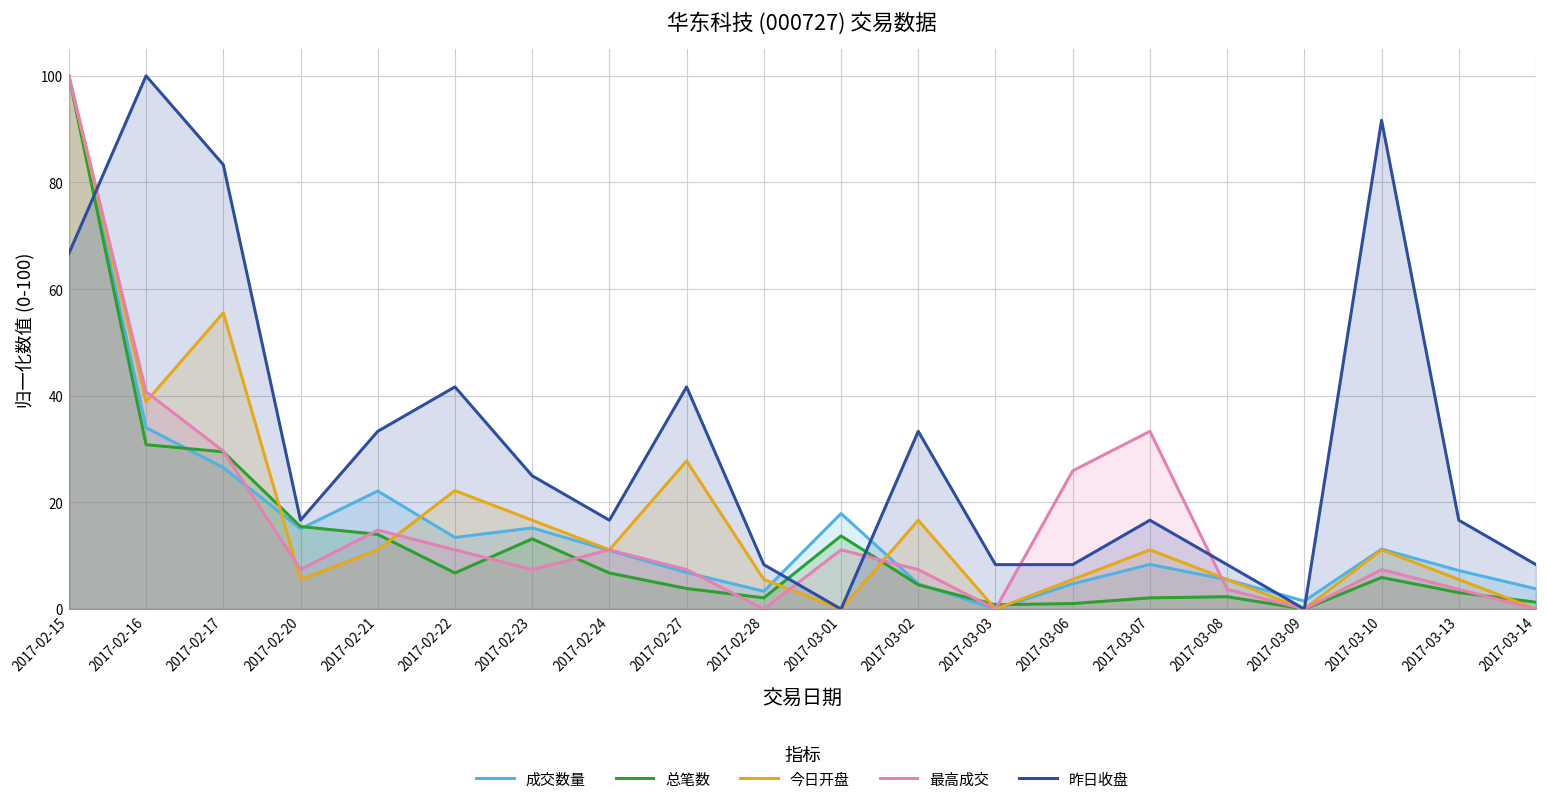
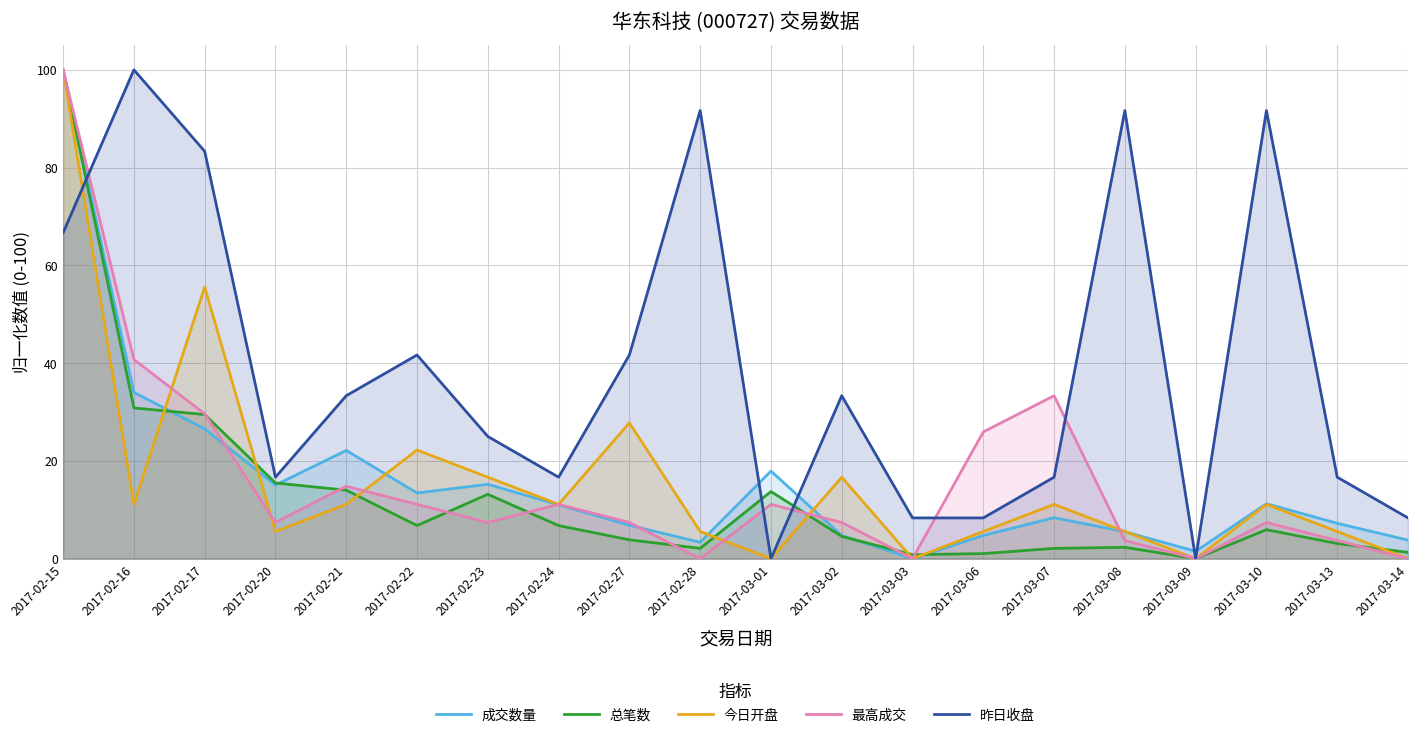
今日开盘, 2017-02-16: 39 -> 11
昨日收盘, 2017-02-28: 8 -> 92
昨日收盘, 2017-03-08: 8 -> 92
